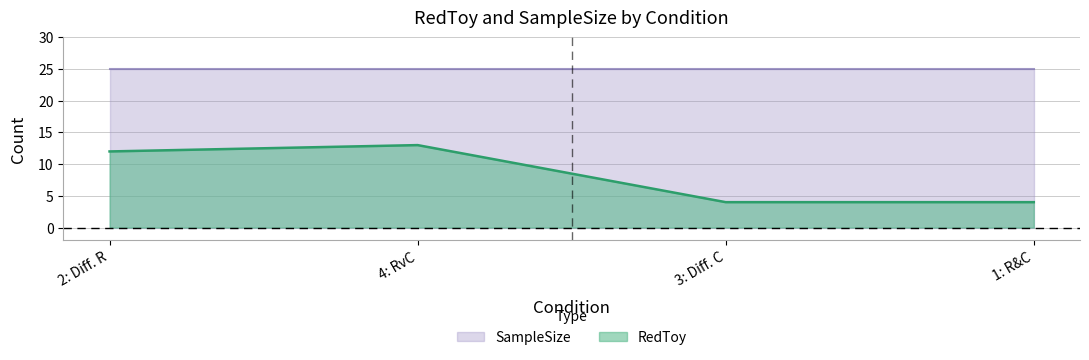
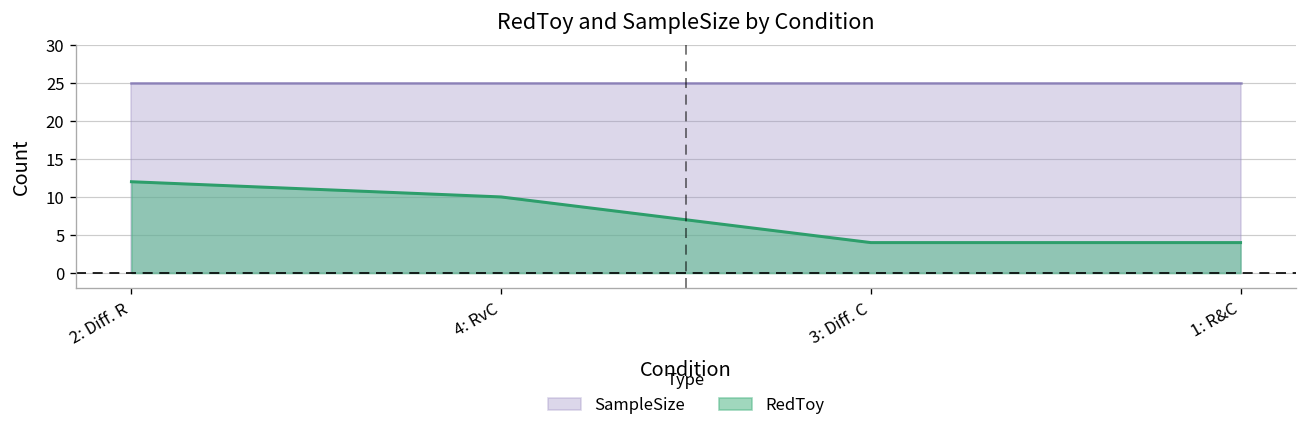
RedToy, 4: RvC: 13 -> 10
